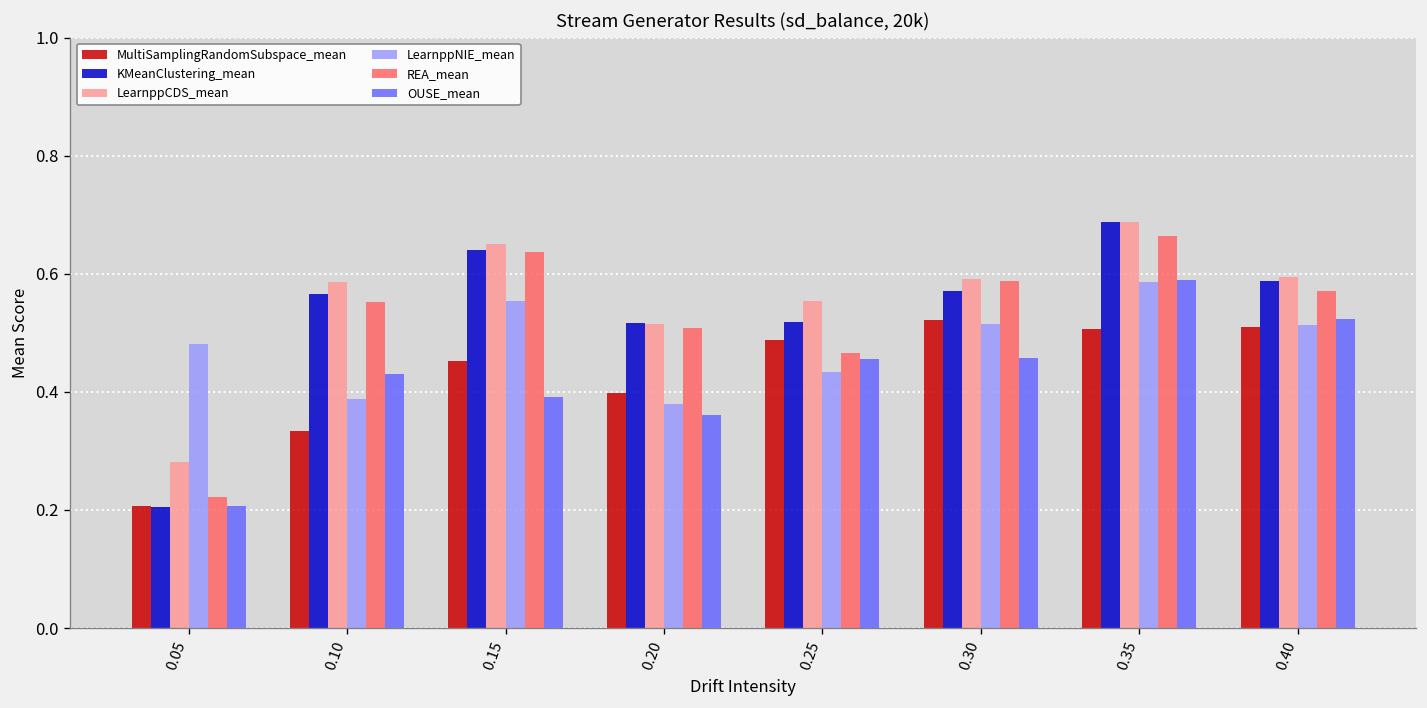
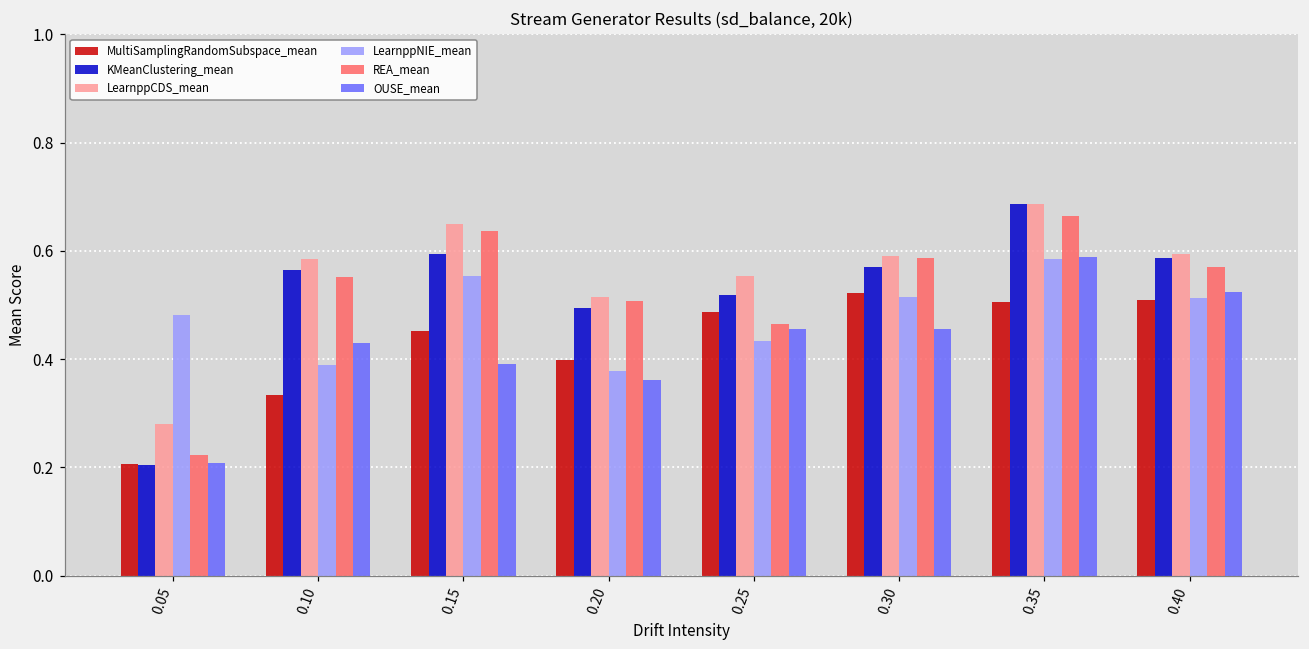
KMeanClustering_mean, 0.15: 0.64 -> 0.59
KMeanClustering_mean, 0.20: 0.52 -> 0.49
